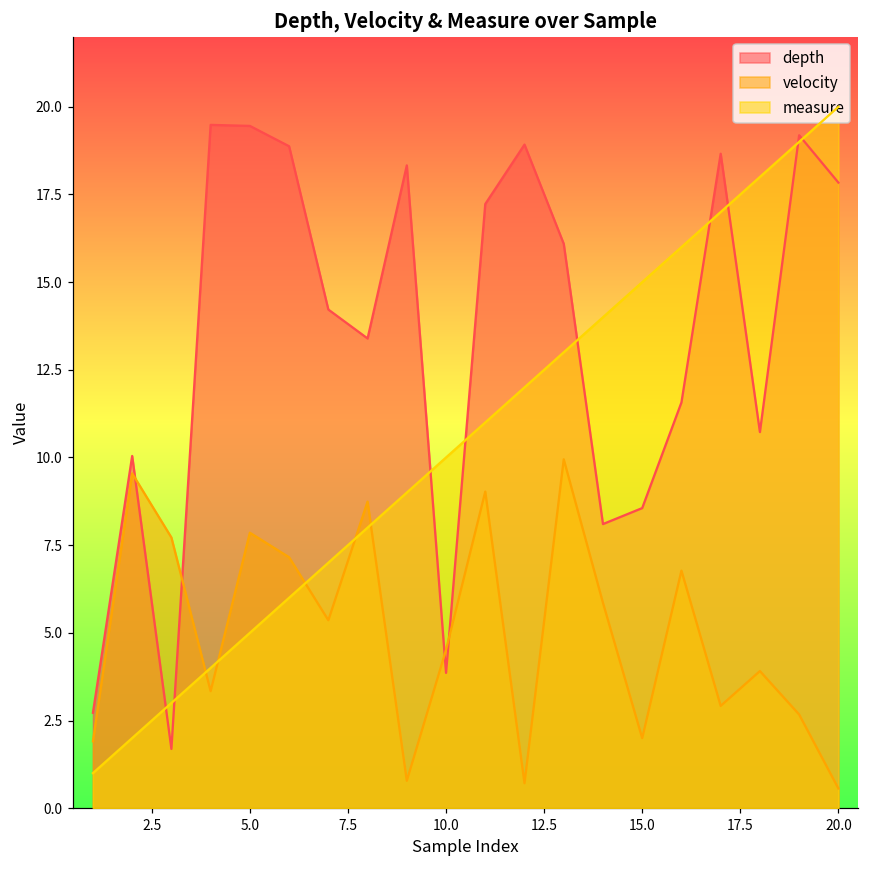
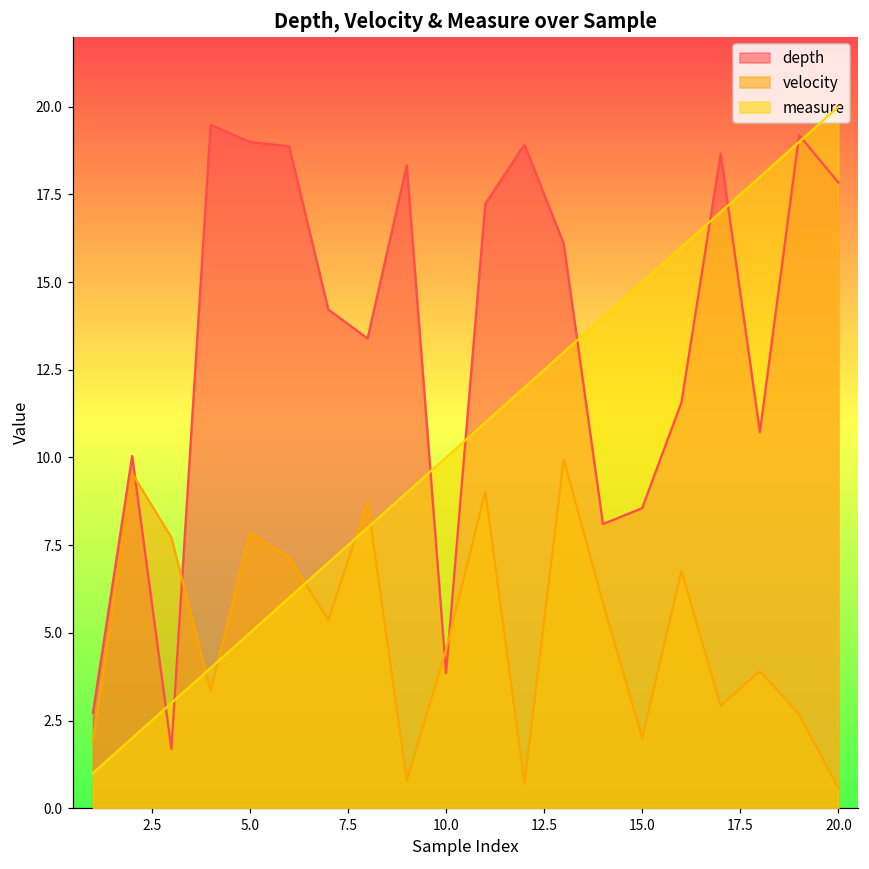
depth, 5.0: 19.5 -> 19.0
